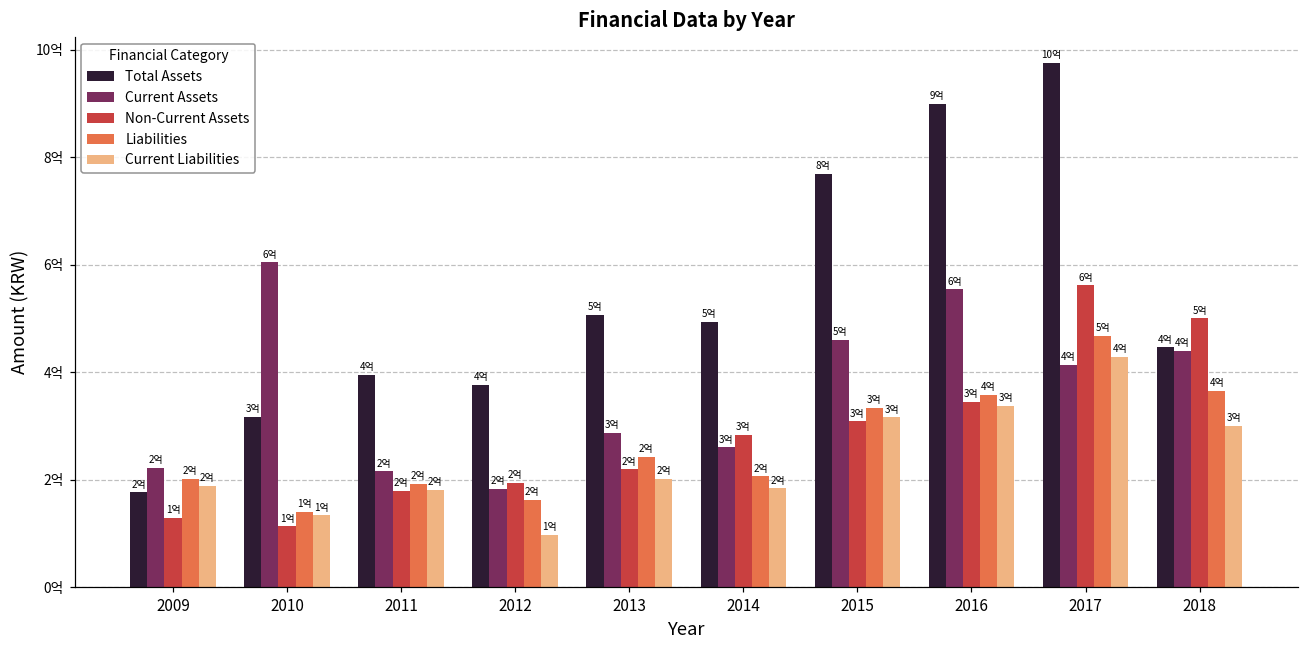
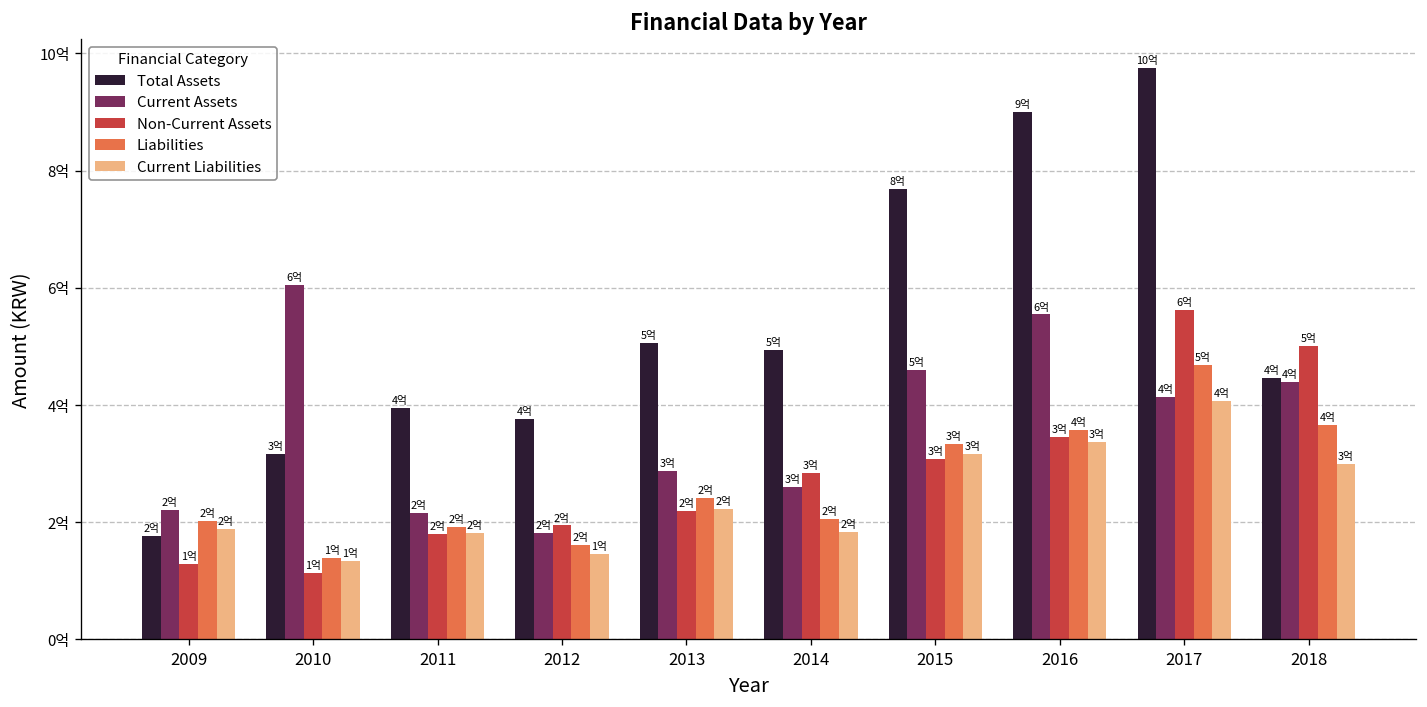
Current Liabilities, 2012: 1.0억 -> 1.5억
Current Liabilities, 2013: 2.0억 -> 2.2억
Current Liabilities, 2017: 4.3억 -> 4.1억
